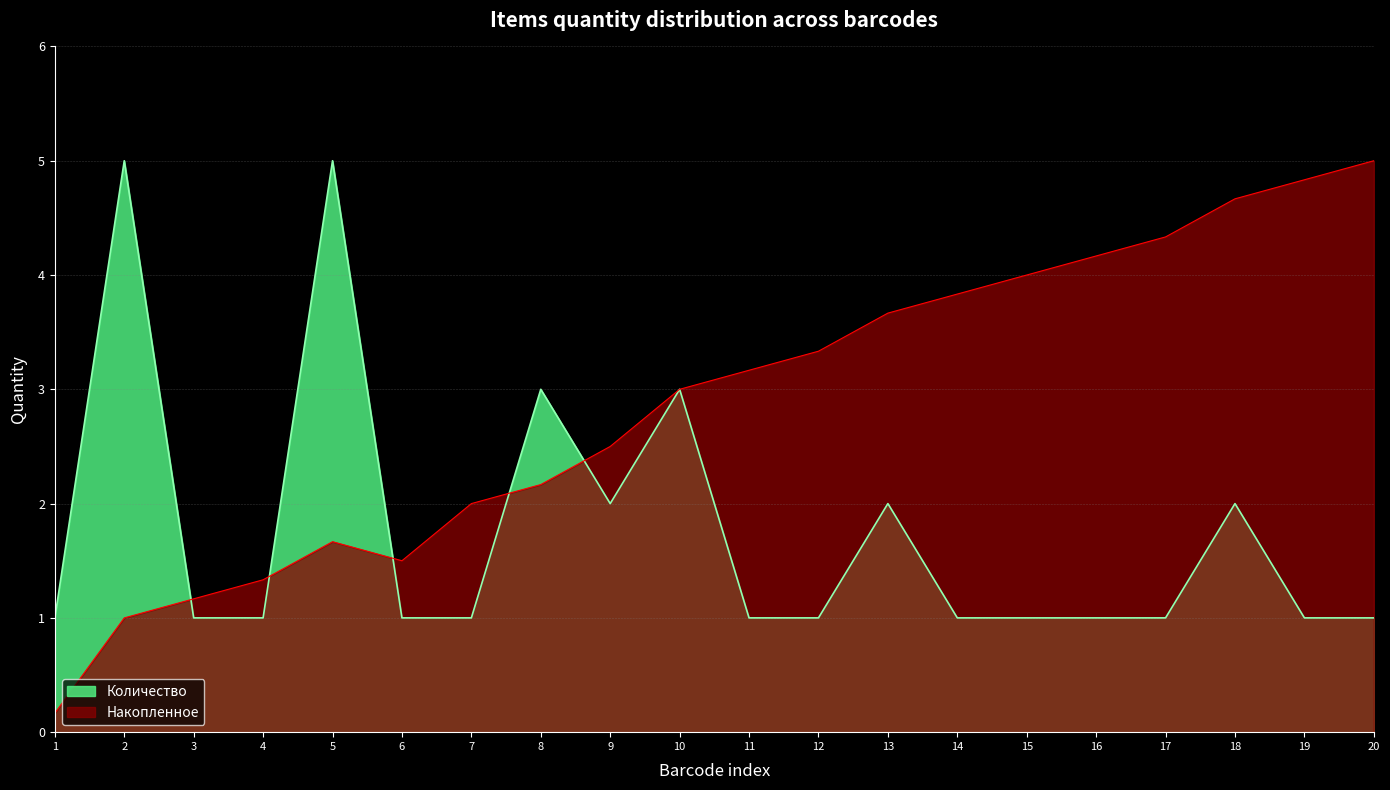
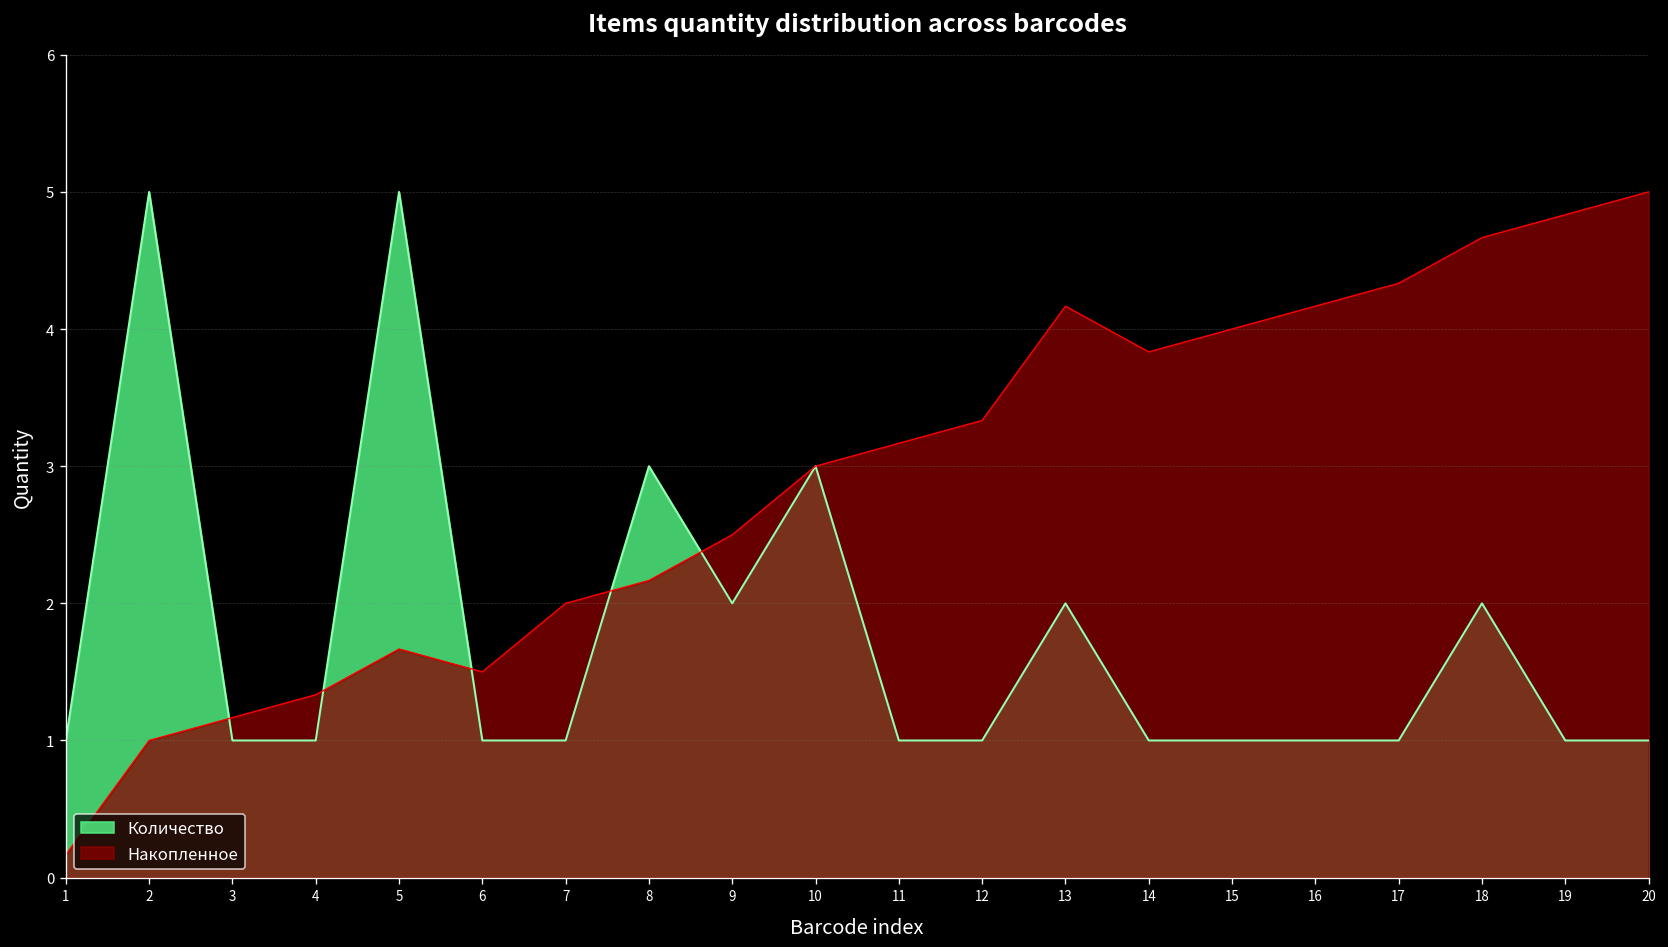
Накопленное, 13: 3.67 -> 4.17
